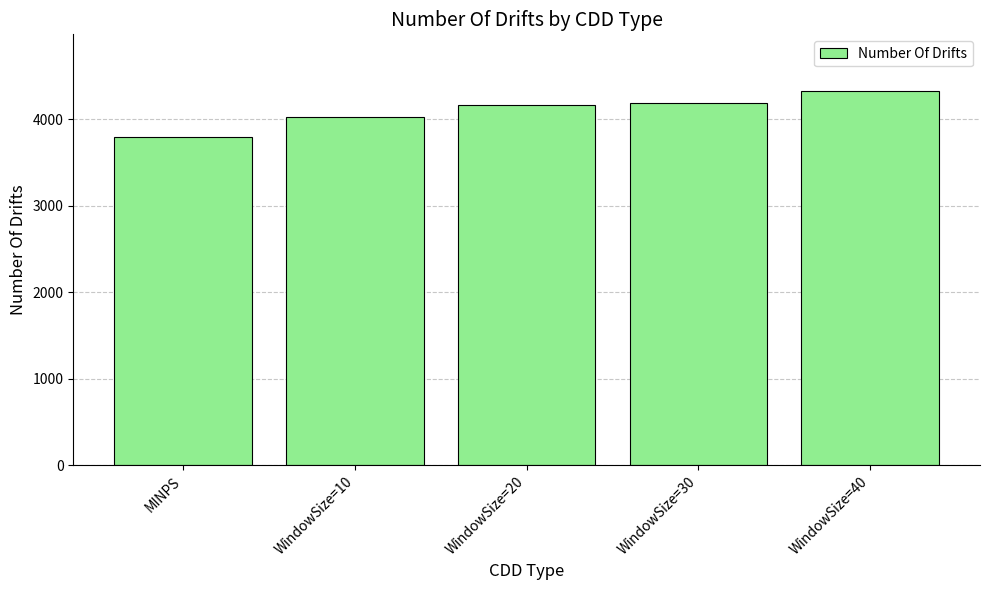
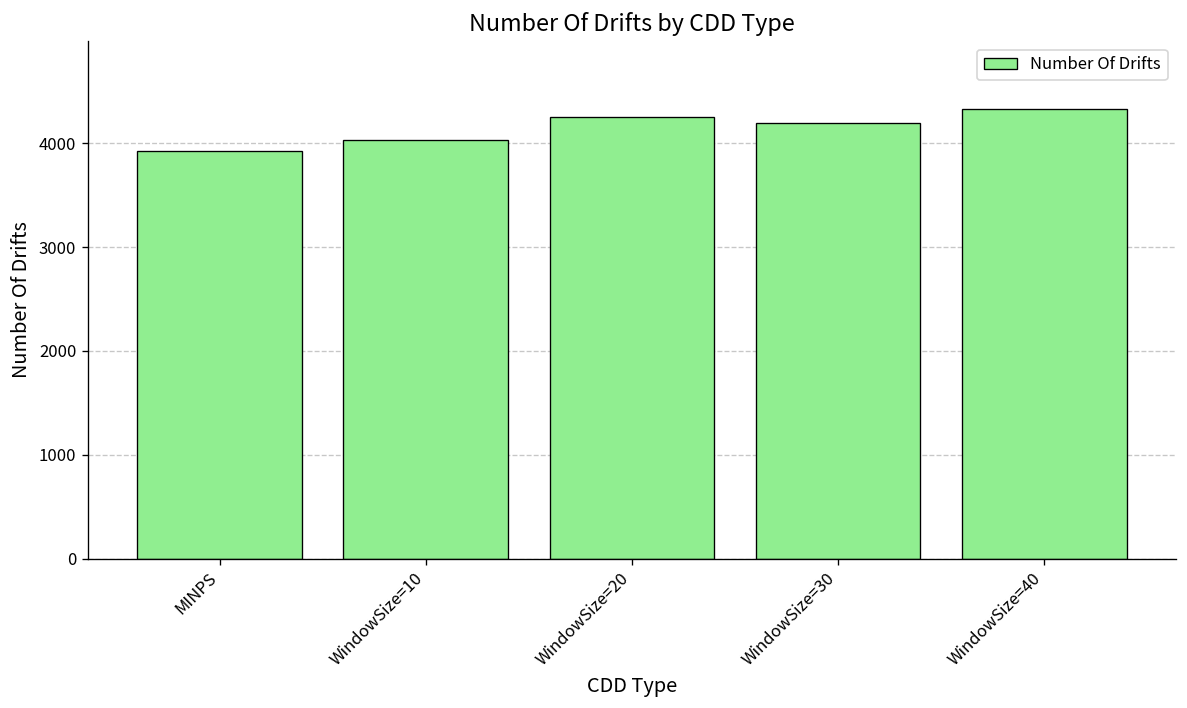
MINPS: 3800 -> 3900
WindowSize=20: 4200 -> 4300
